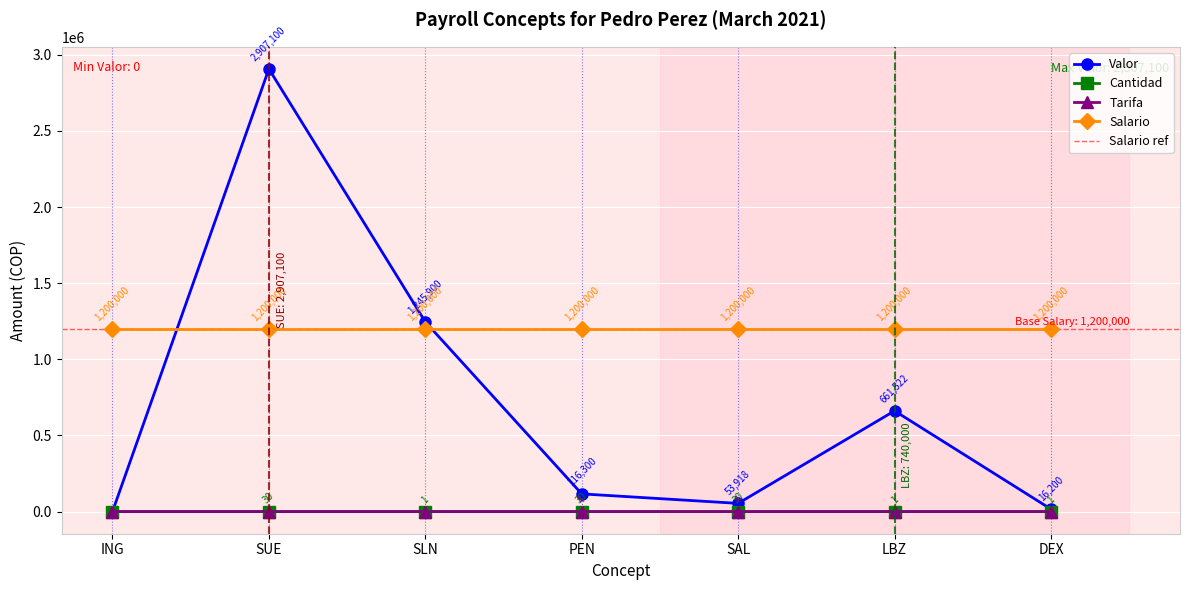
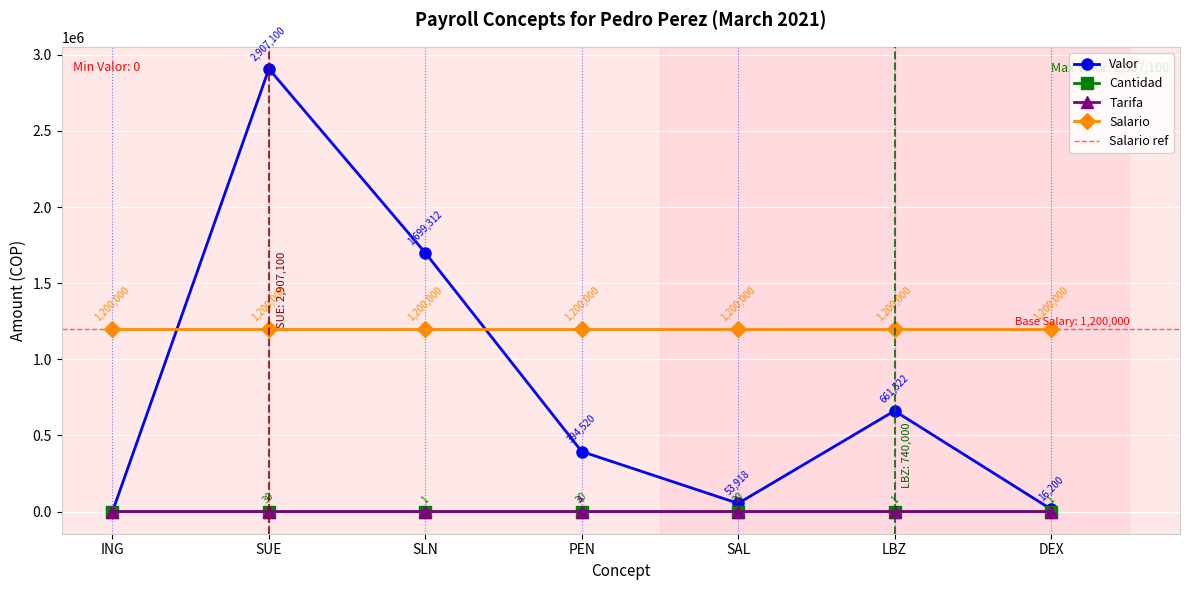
Valor, SLN: 1,245,900 -> 1,699,312
Valor, PEN: 116,300 -> 394,520
